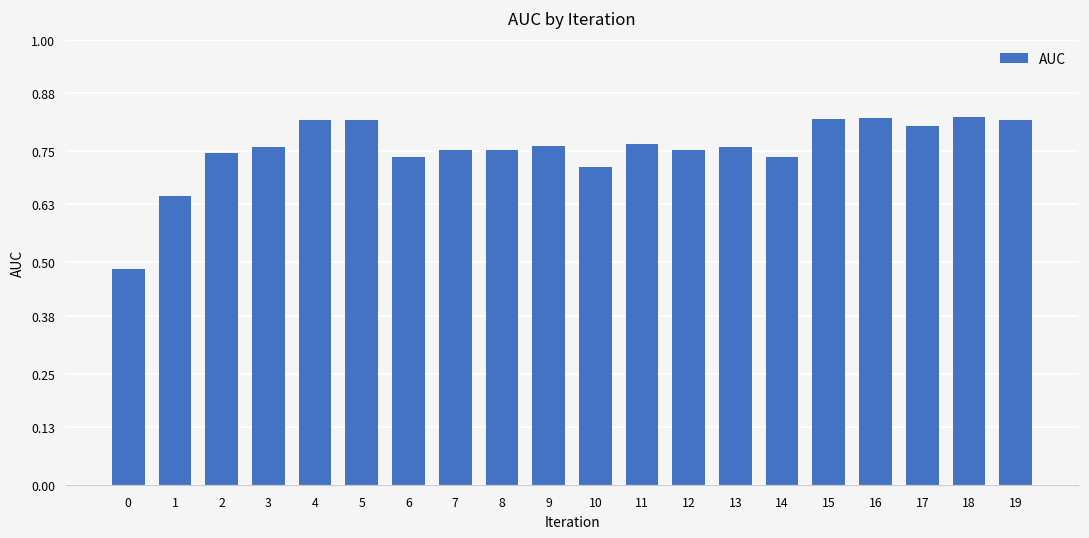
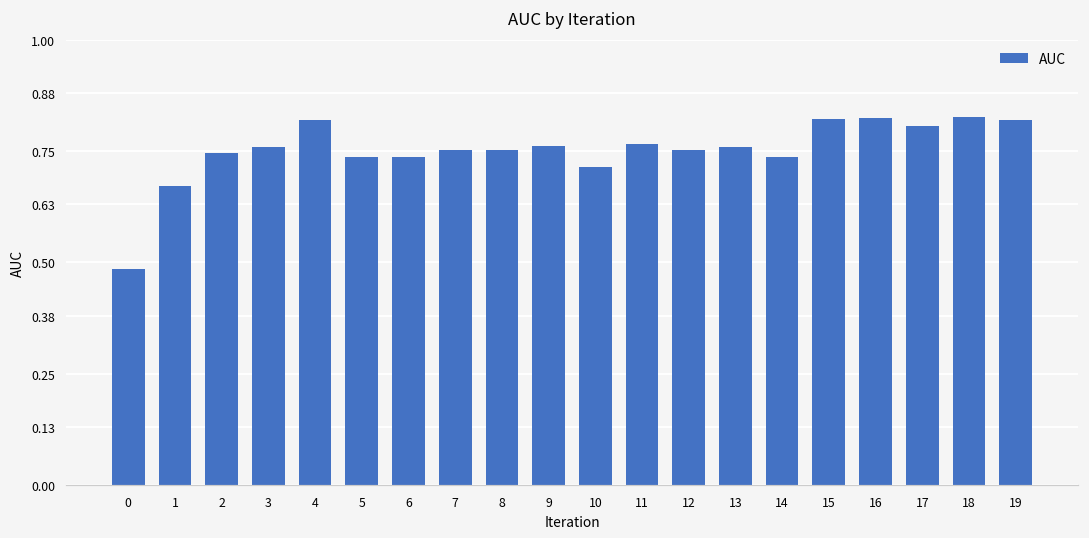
1: 0.65 -> 0.67
5: 0.82 -> 0.74
